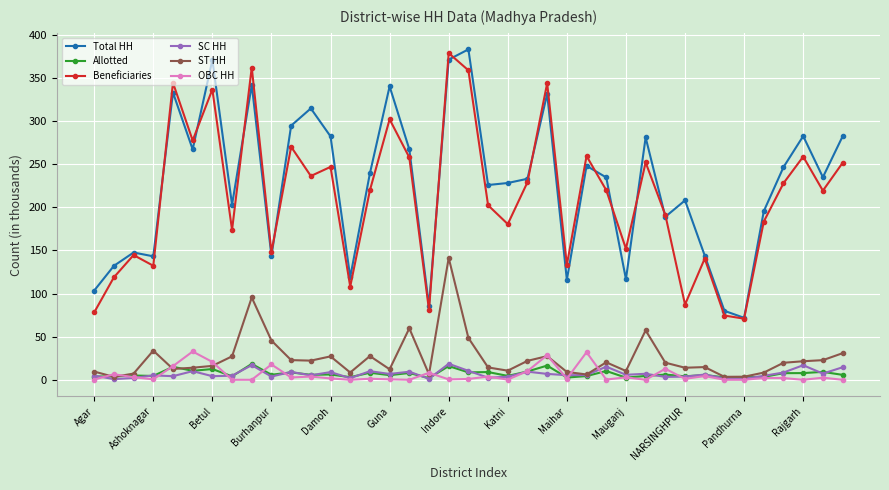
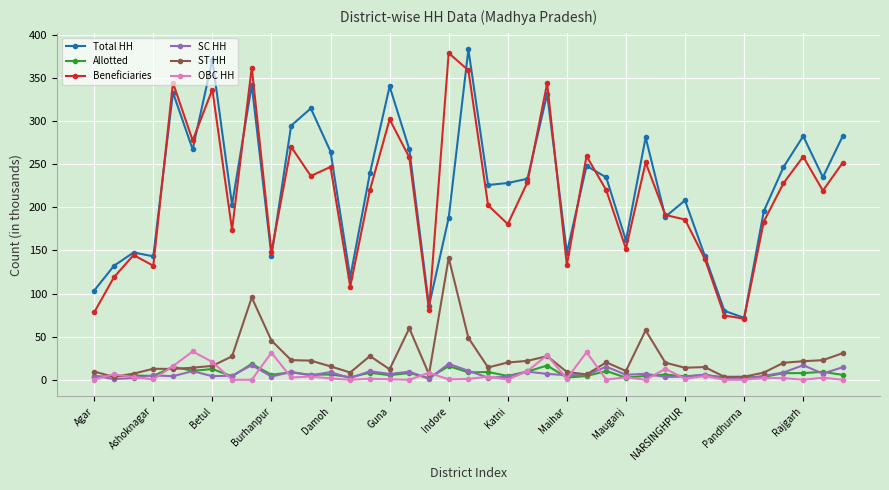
ST HH, Ashoknagar: 30 -> 10
OBC HH, Burhanpur: 20 -> 30
Total HH, Damoh: 280 -> 260
ST HH, Damoh: 30 -> 20
Total HH, Indore: 370 -> 190
ST HH, Katni: 10 -> 20
Total HH, Maihar: 120 -> 150
Total HH, Mauganj: 120 -> 160
Beneficiaries, NARSINGHPUR: 90 -> 190
